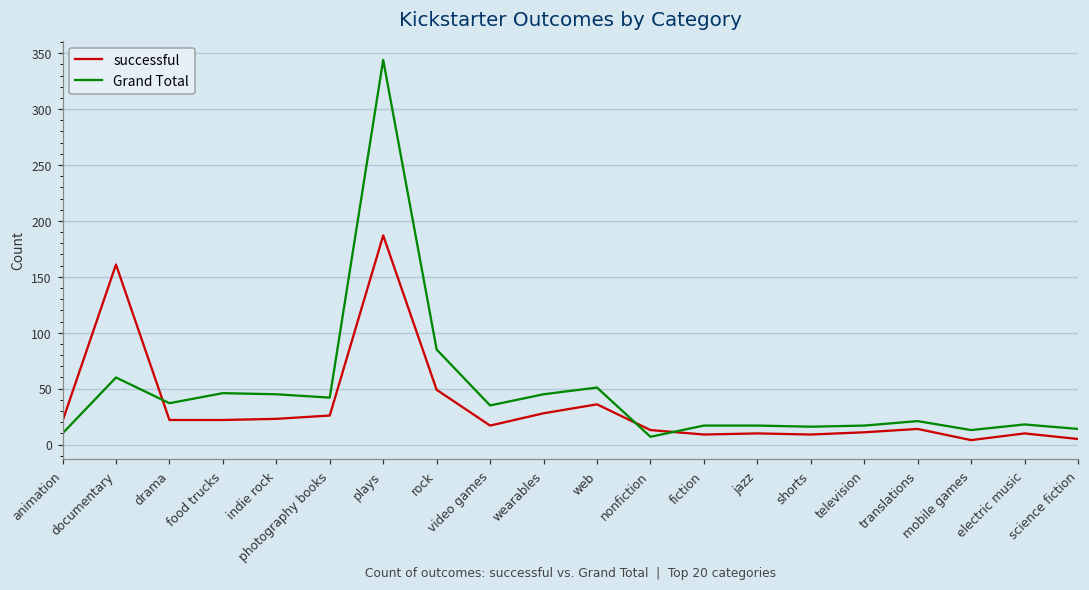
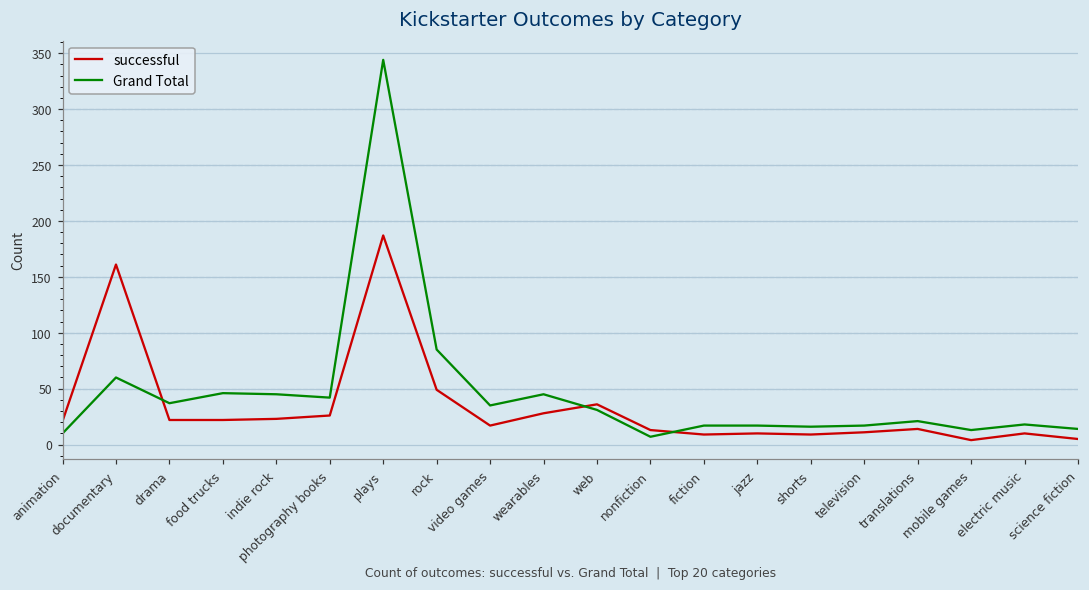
Grand Total, web: 51 -> 31
